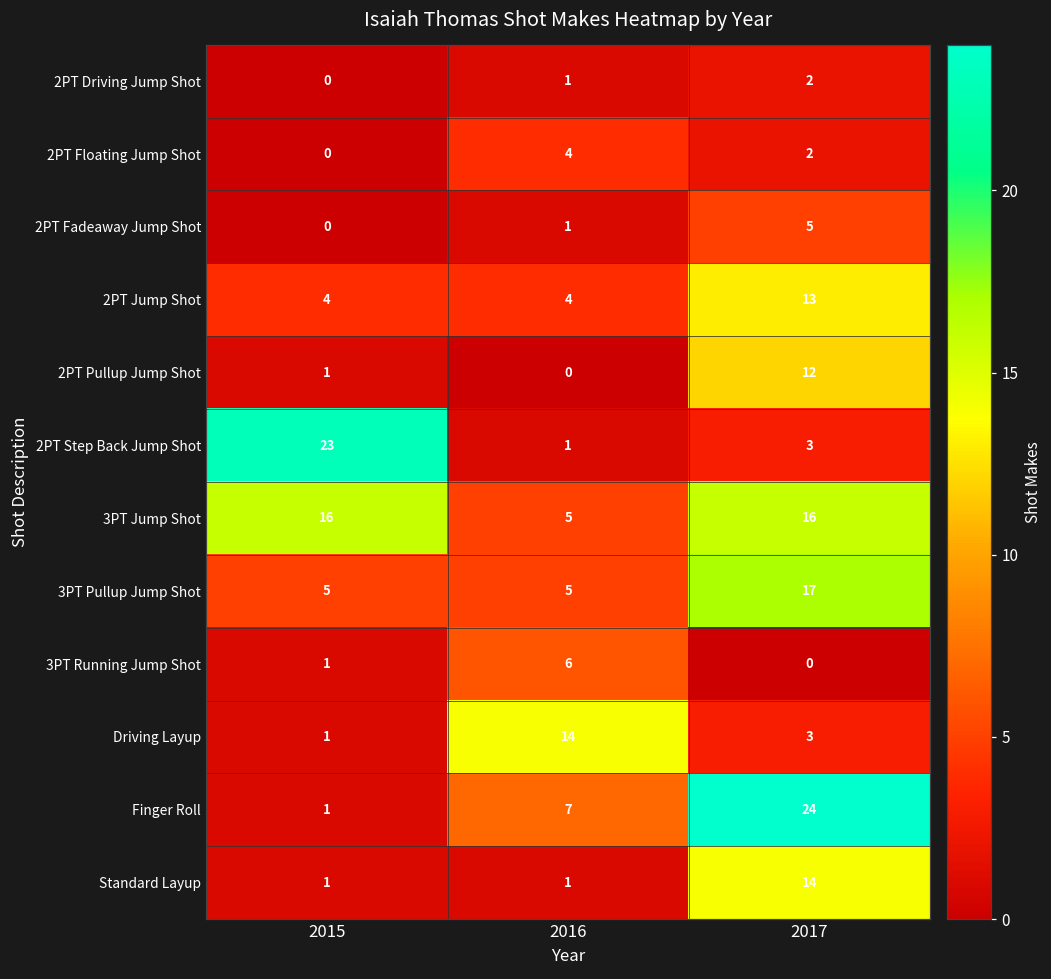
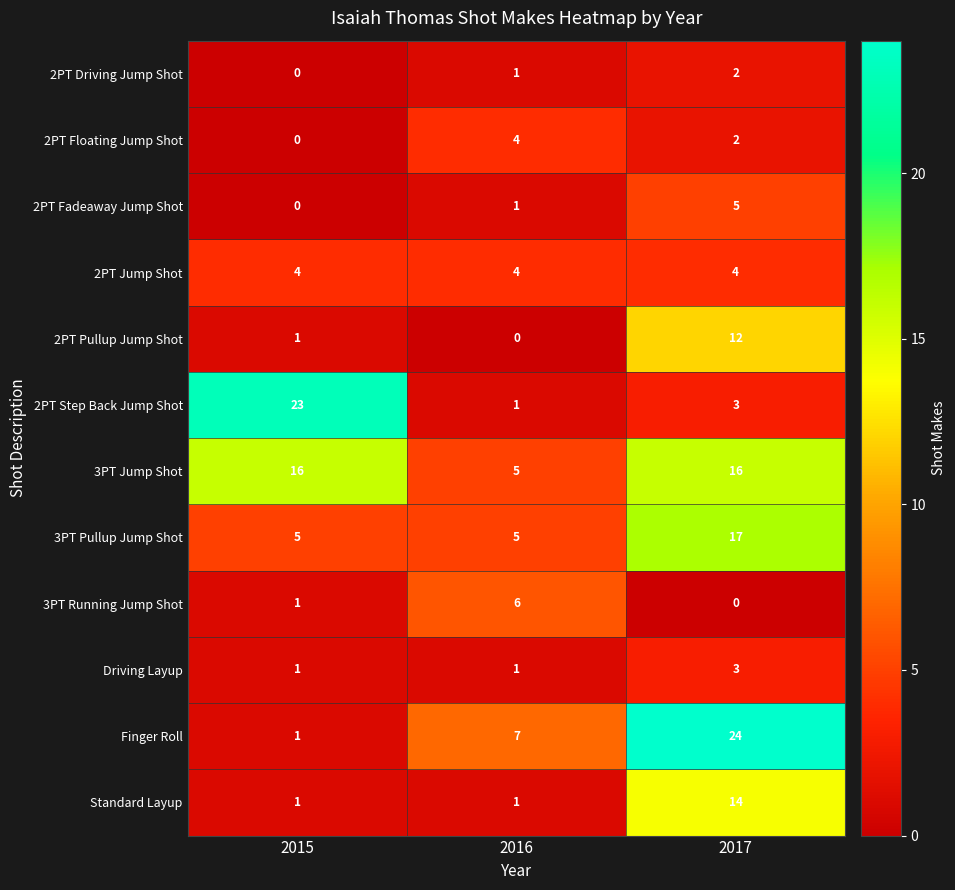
2PT Jump Shot, 2017: 13 -> 4
Driving Layup, 2016: 14 -> 1
